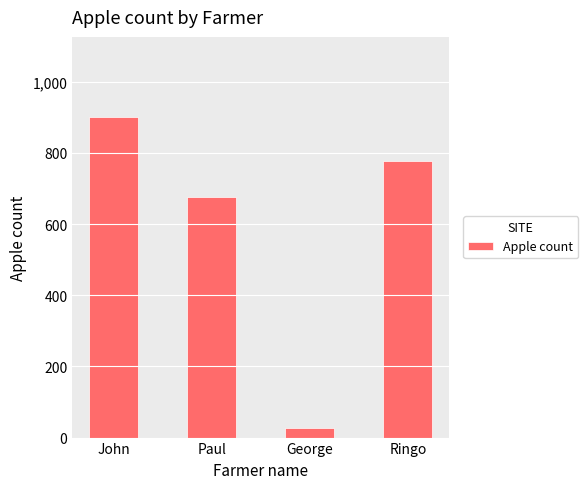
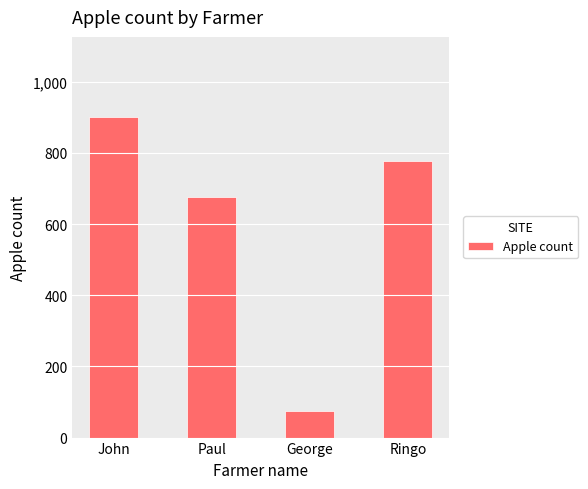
George: 30 -> 80
